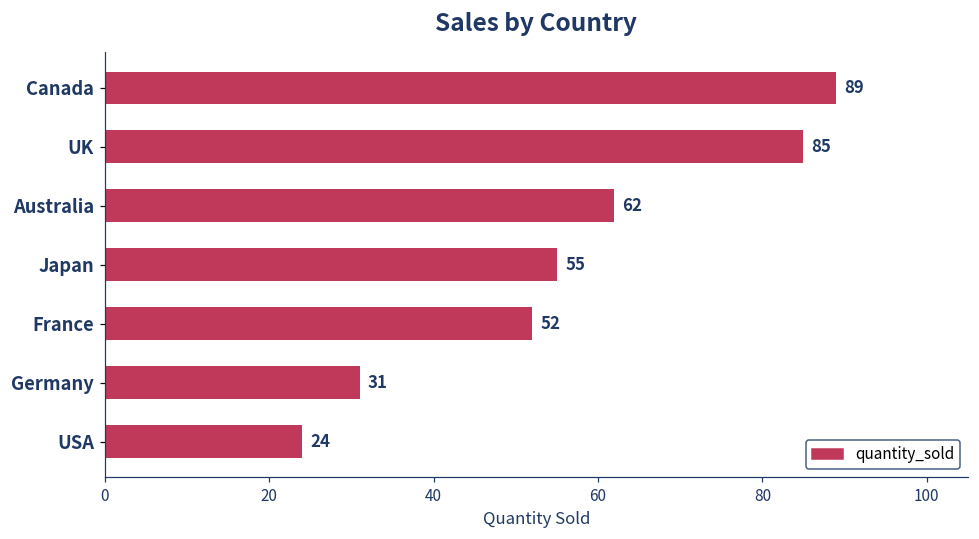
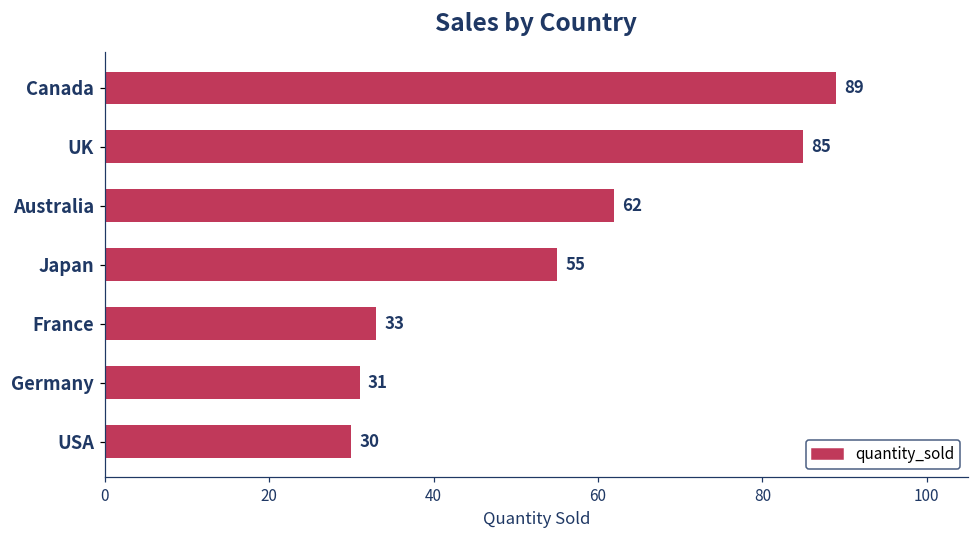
France: 52 -> 33
USA: 24 -> 30
